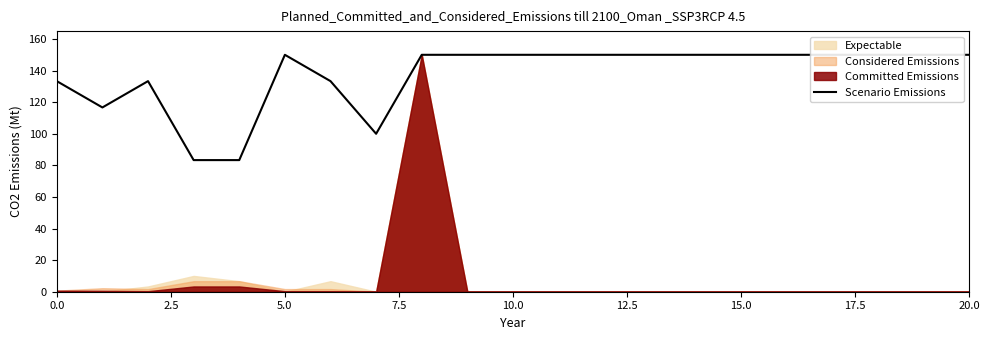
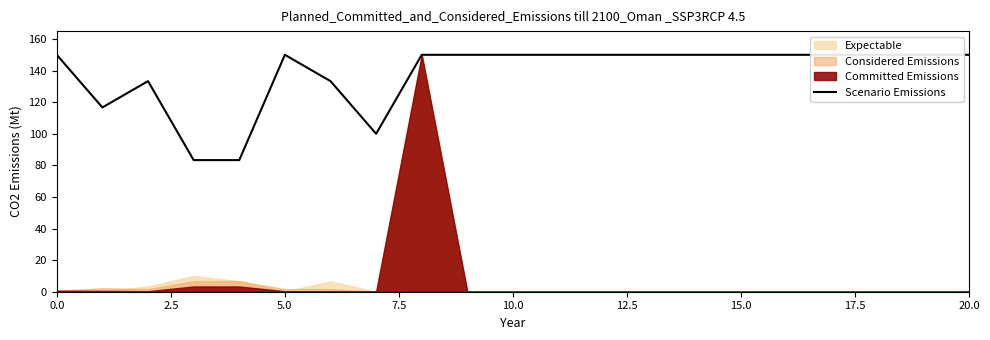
Scenario Emissions, 0.0: 133 -> 150
